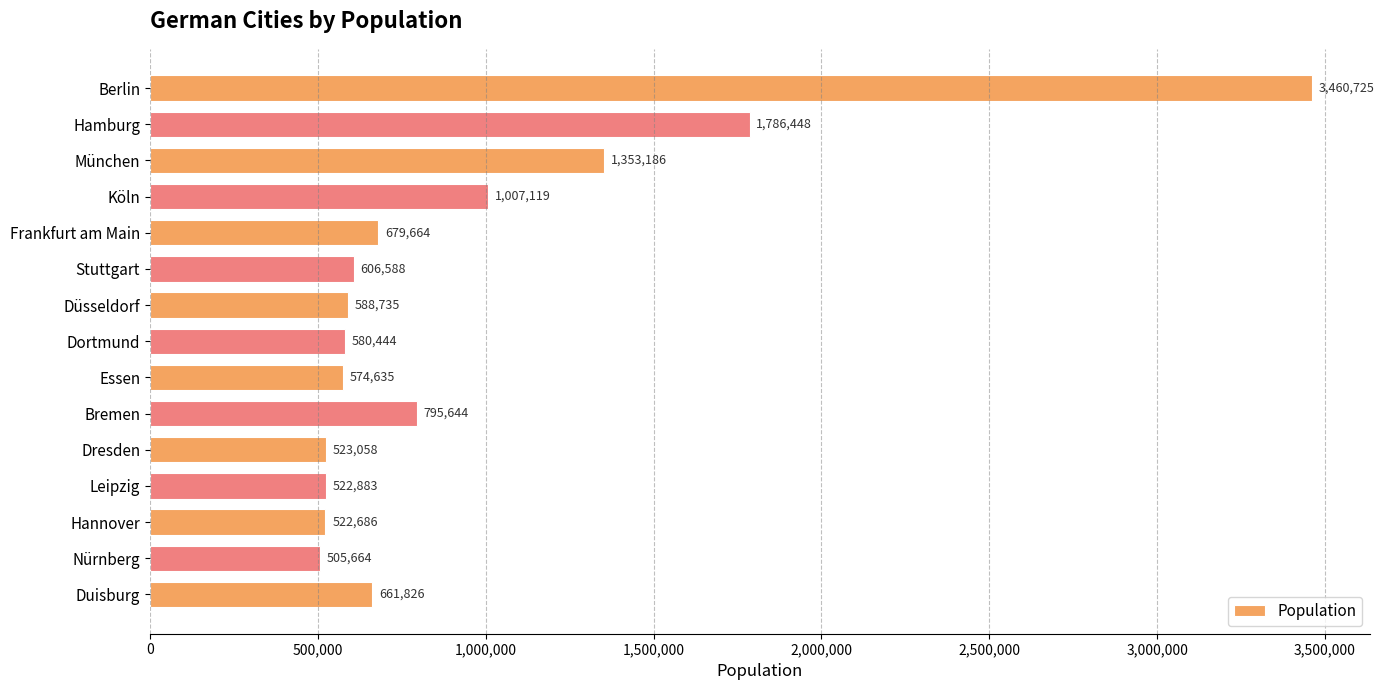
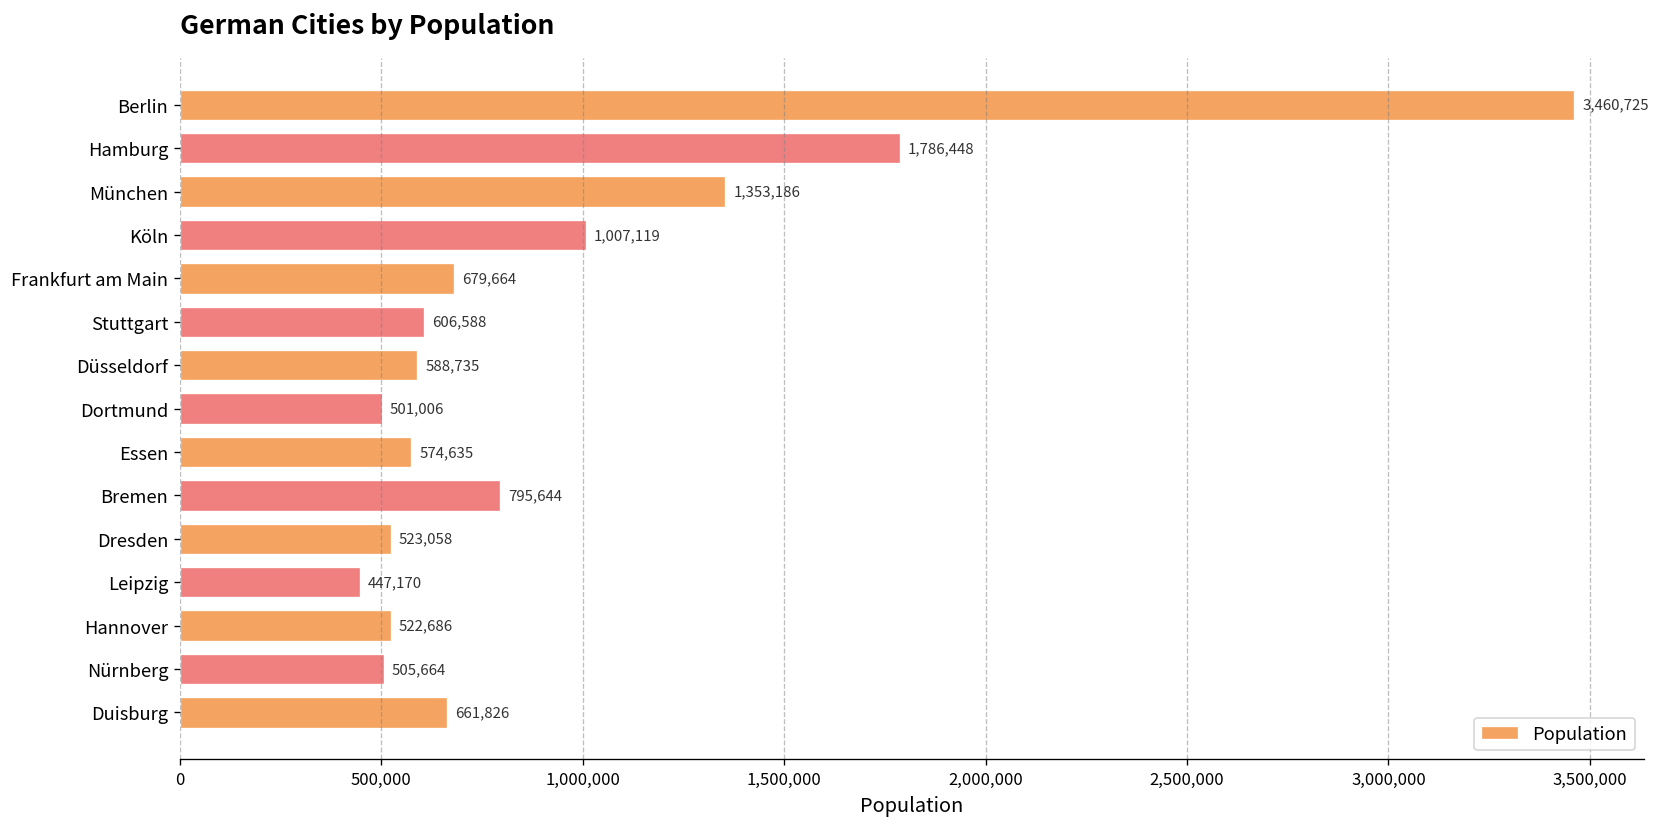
Dortmund: 580,444 -> 501,006
Leipzig: 522,883 -> 447,170
